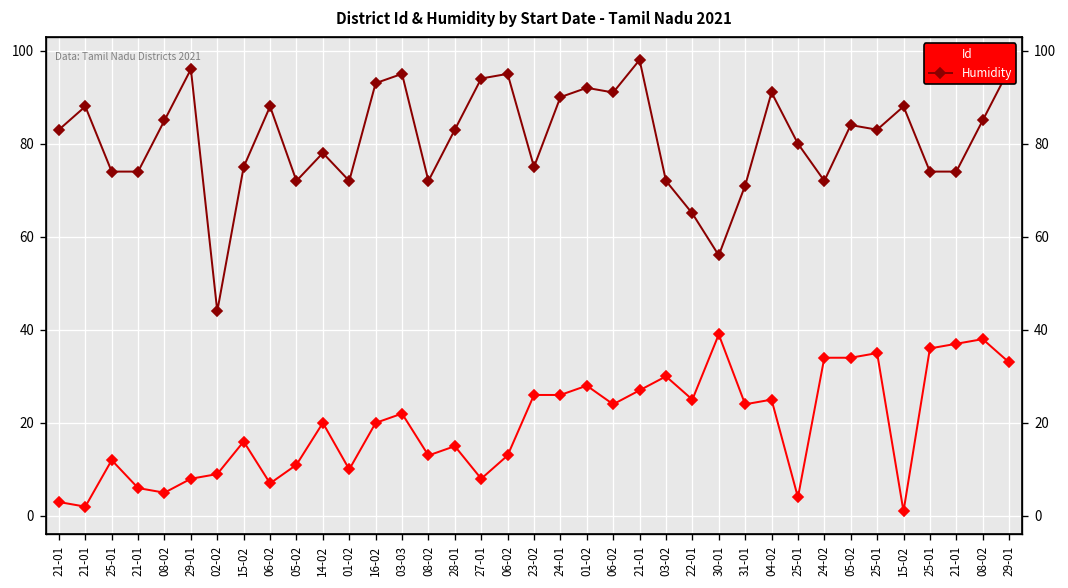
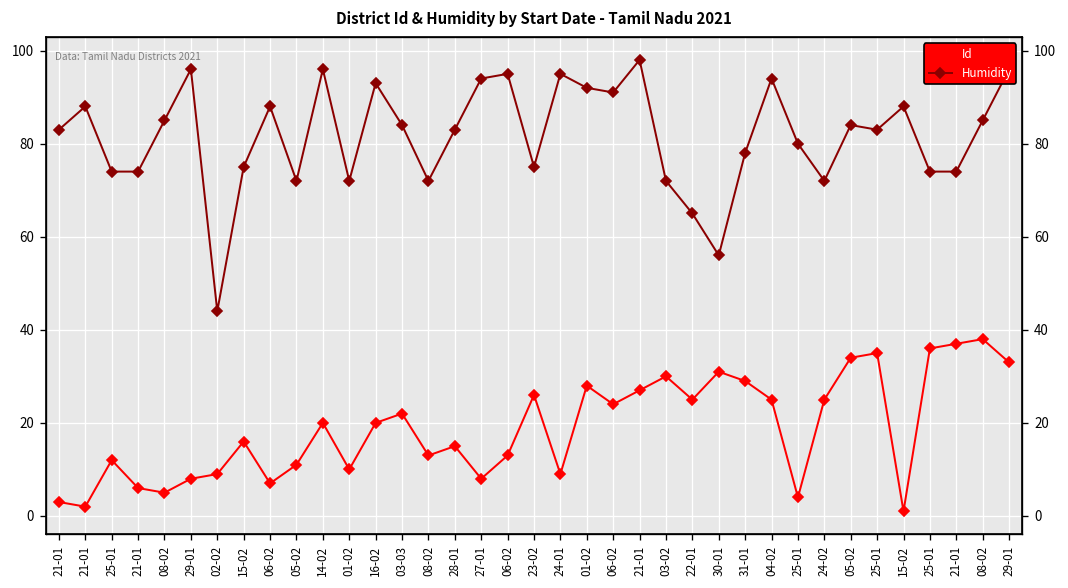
Humidity, 14-02: 78 -> 96
Humidity, 03-03: 95 -> 84
Id, 24-01: 26 -> 9
Humidity, 24-01: 90 -> 95
Id, 30-01: 39 -> 31
Id, 31-01: 24 -> 29
Humidity, 31-01: 71 -> 78
Humidity, 04-02: 91 -> 94
Id, 24-02: 34 -> 25
